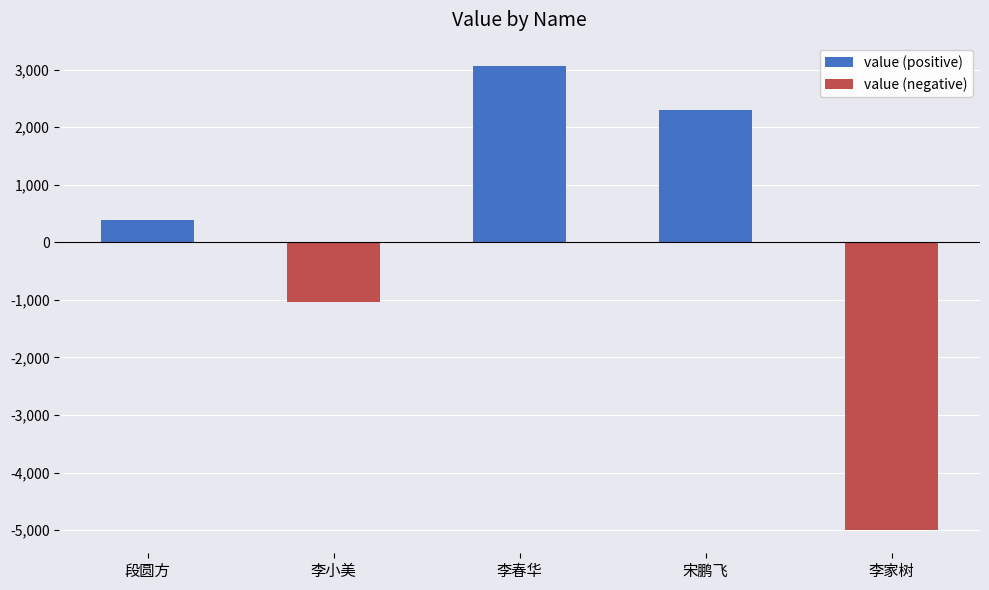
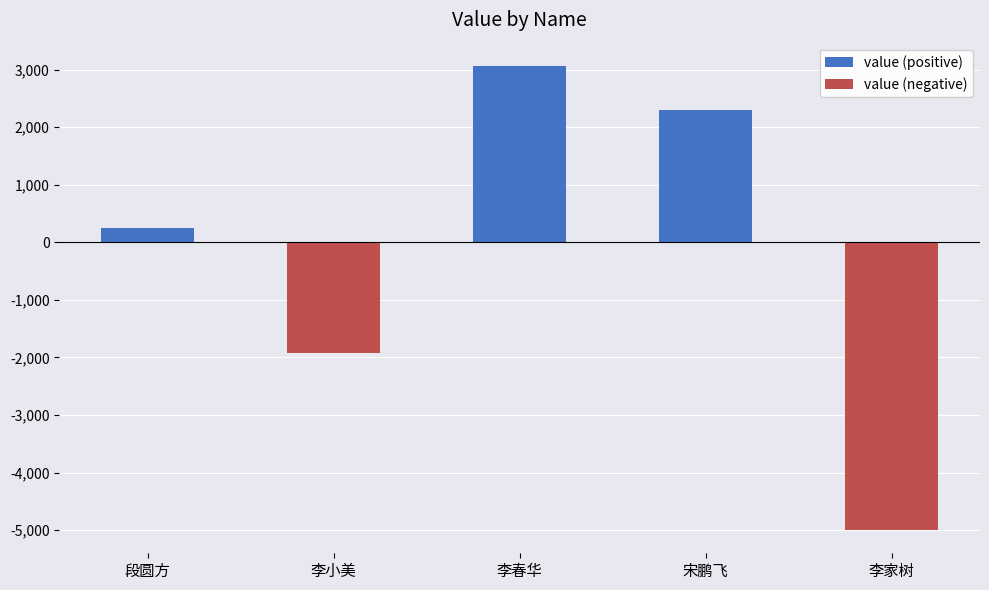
value (positive), 段圆方: 400 -> 300
value (negative), 李小美: -1,000 -> -1,900
